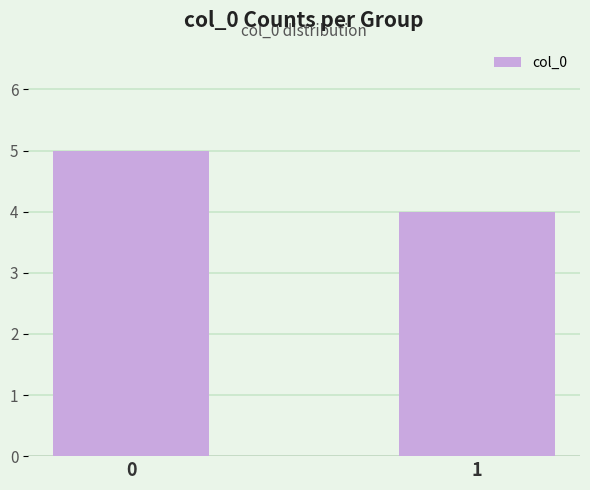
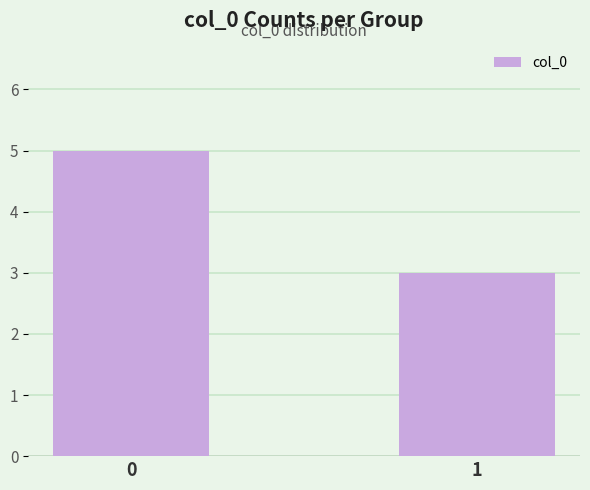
1: 4 -> 3
